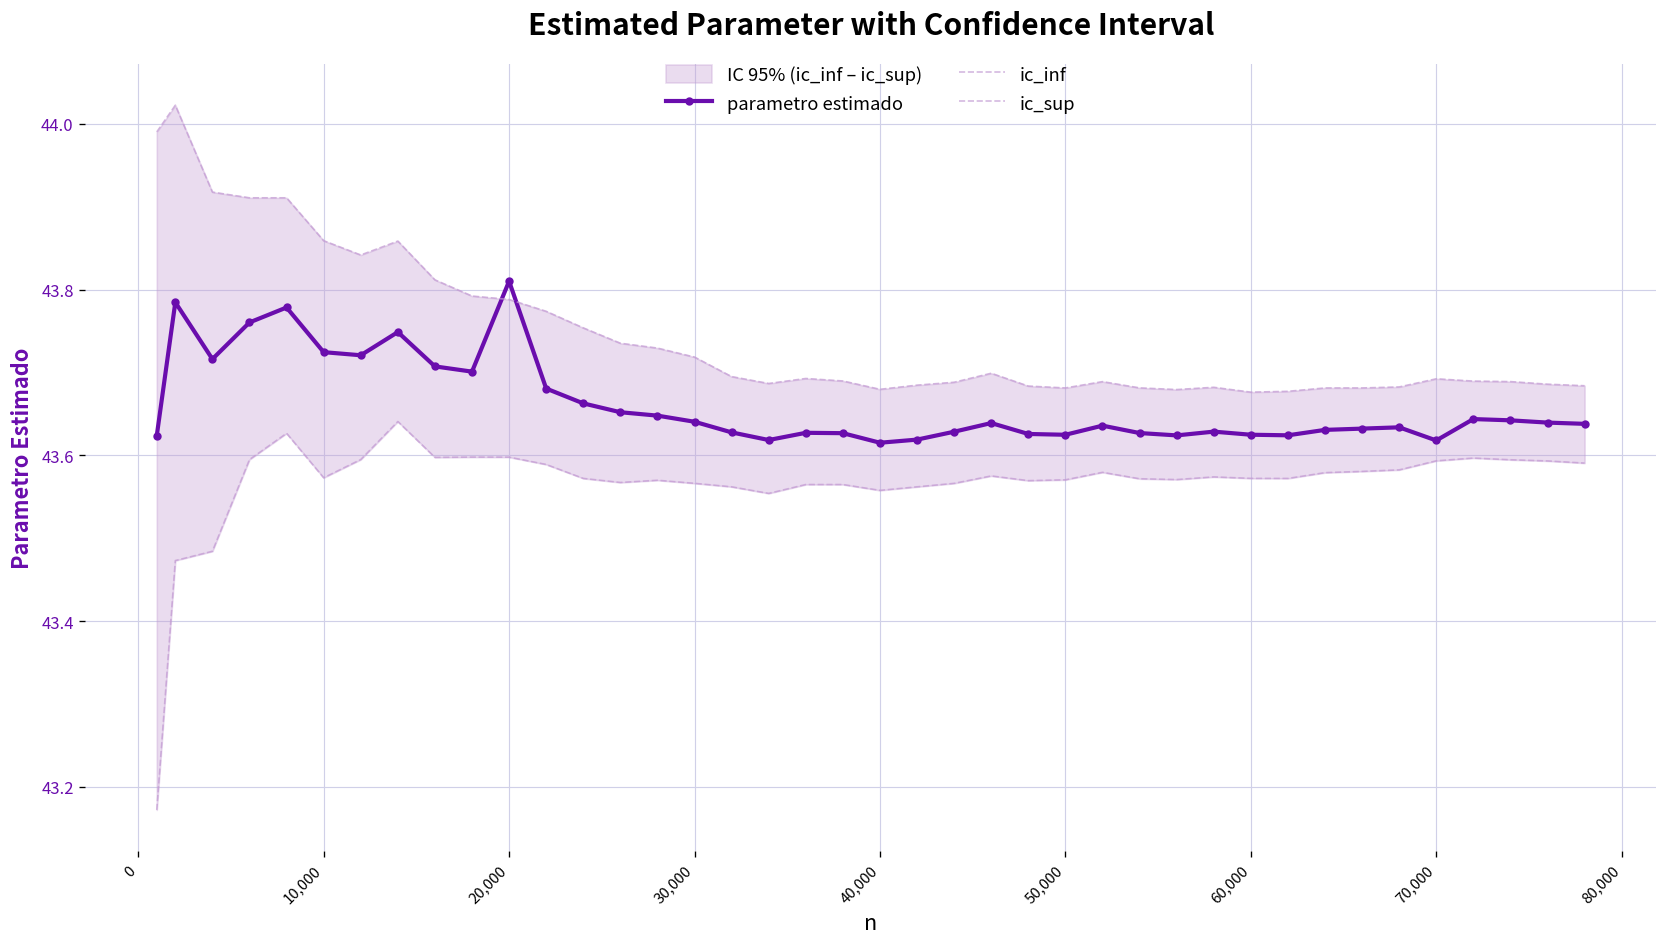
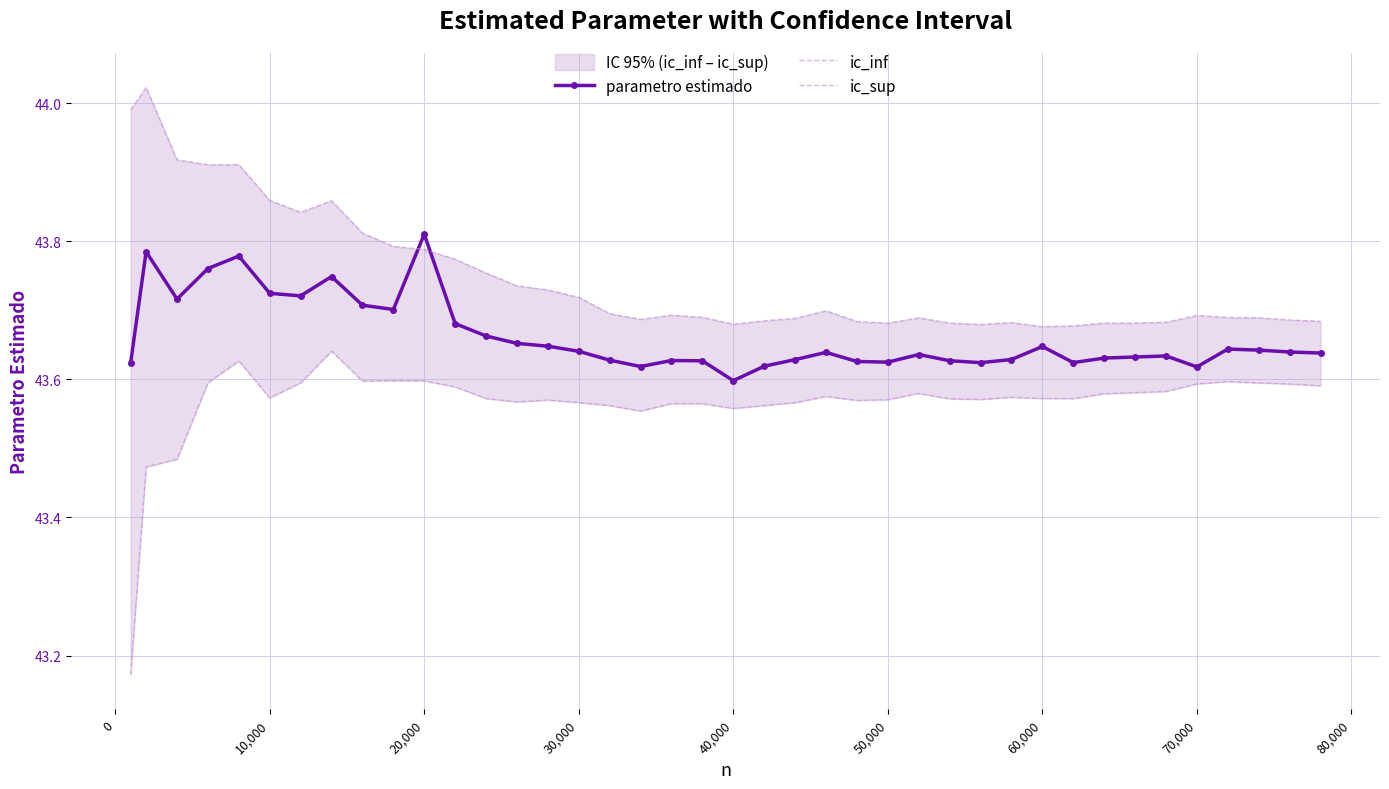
parametro estimado, 40,000: 43.62 -> 43.60
parametro estimado, 60,000: 43.62 -> 43.65
